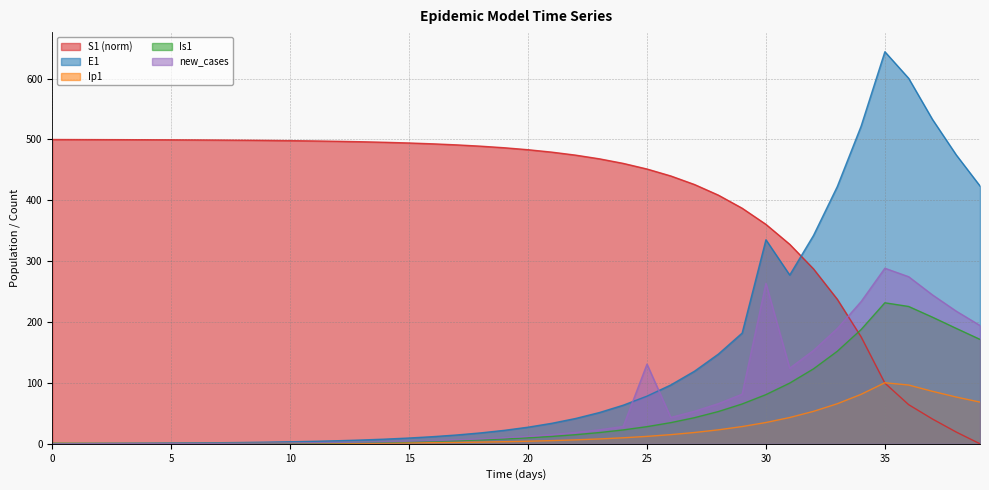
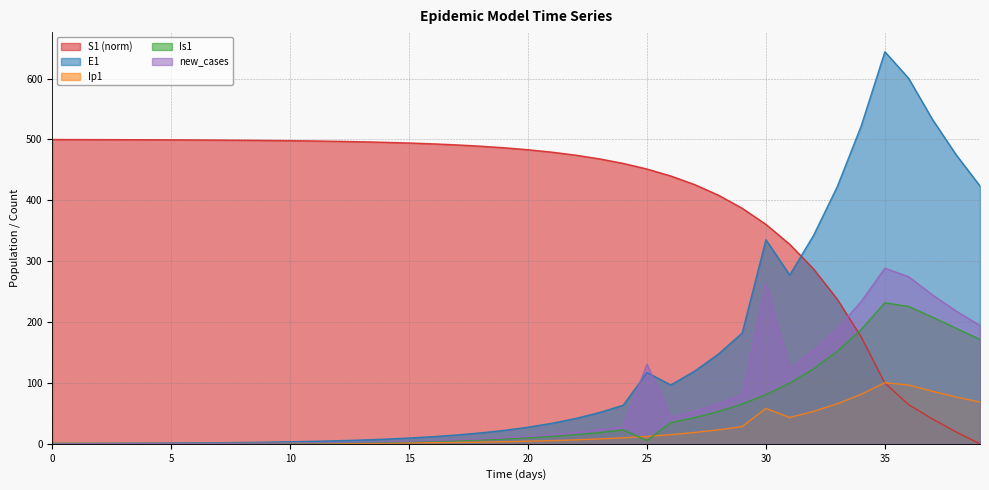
E1, 25: 80 -> 120
Is1, 25: 30 -> 10
Ip1, 30: 30 -> 60
